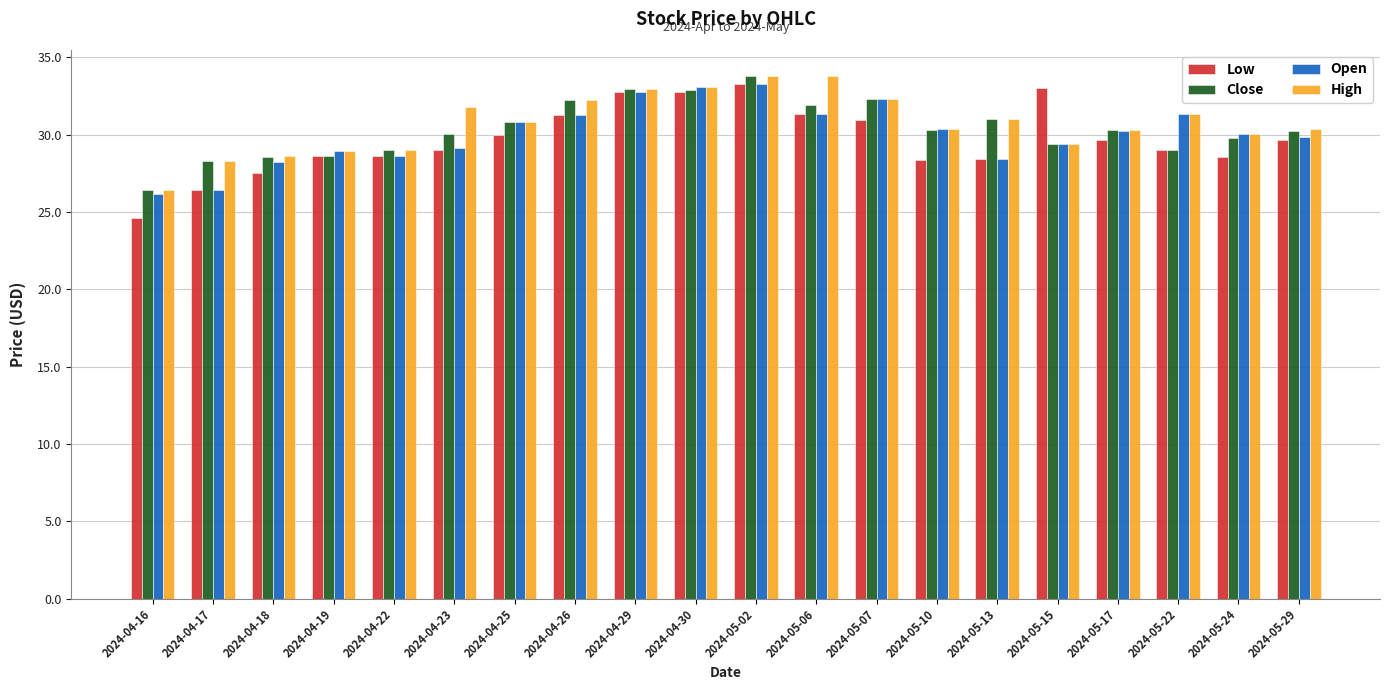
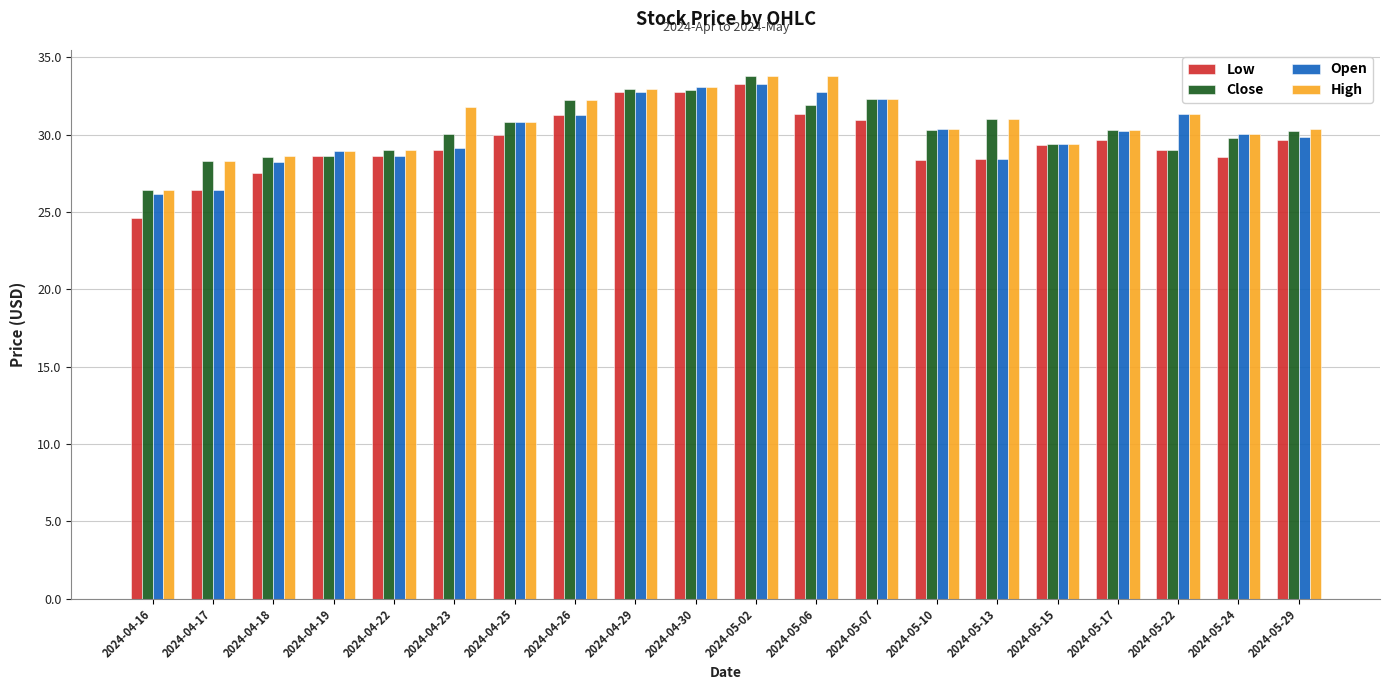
Open, 2024-05-06: 31.3 -> 32.8
Low, 2024-05-15: 33.0 -> 29.4
